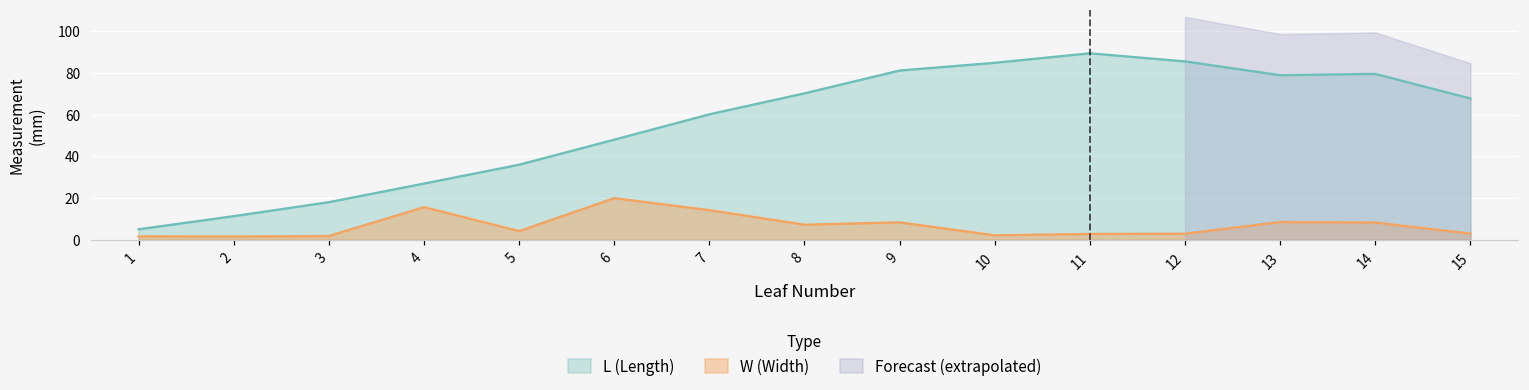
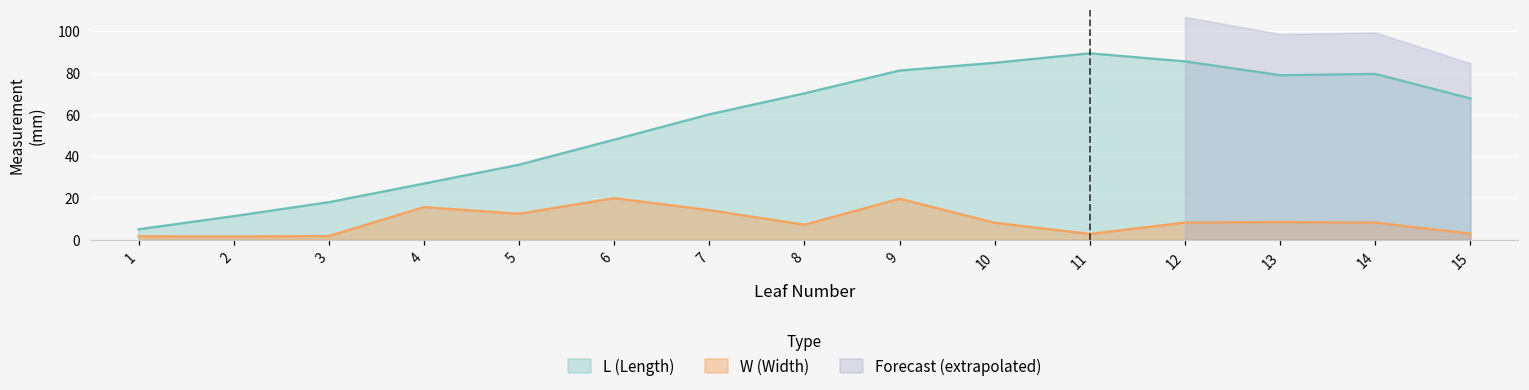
W (Width), 5: 4 -> 12
W (Width), 9: 8 -> 20
W (Width), 10: 2 -> 8
W (Width), 12: 3 -> 8
